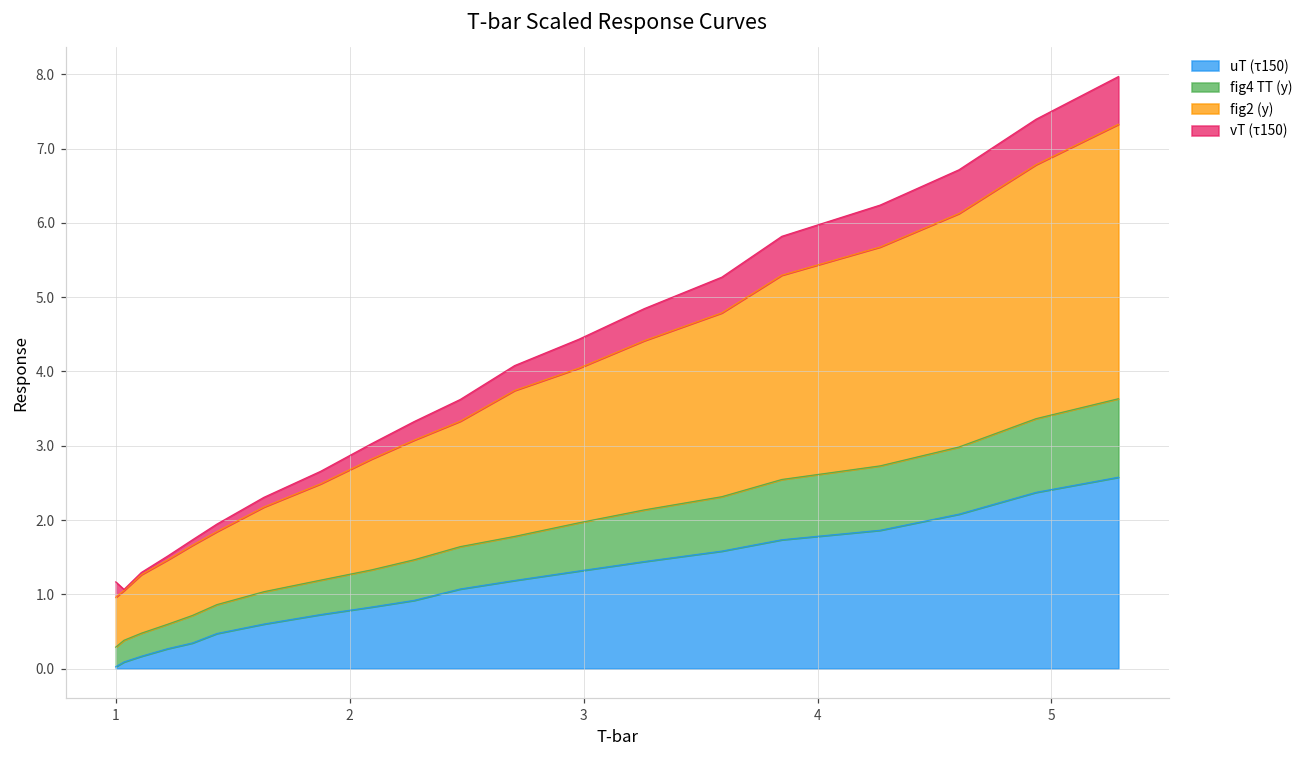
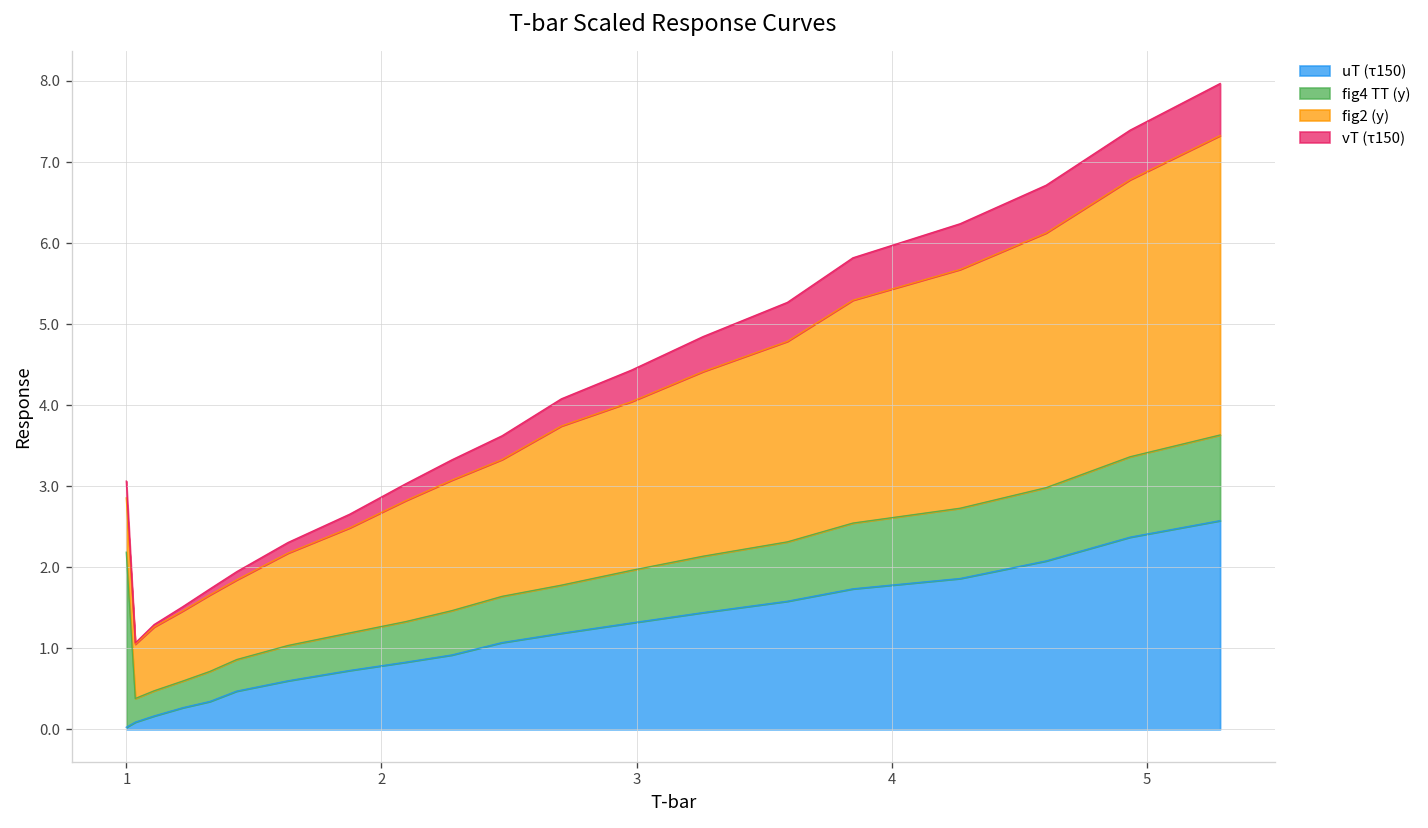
fig4 TT (y), 1: 0.3 -> 2.2
